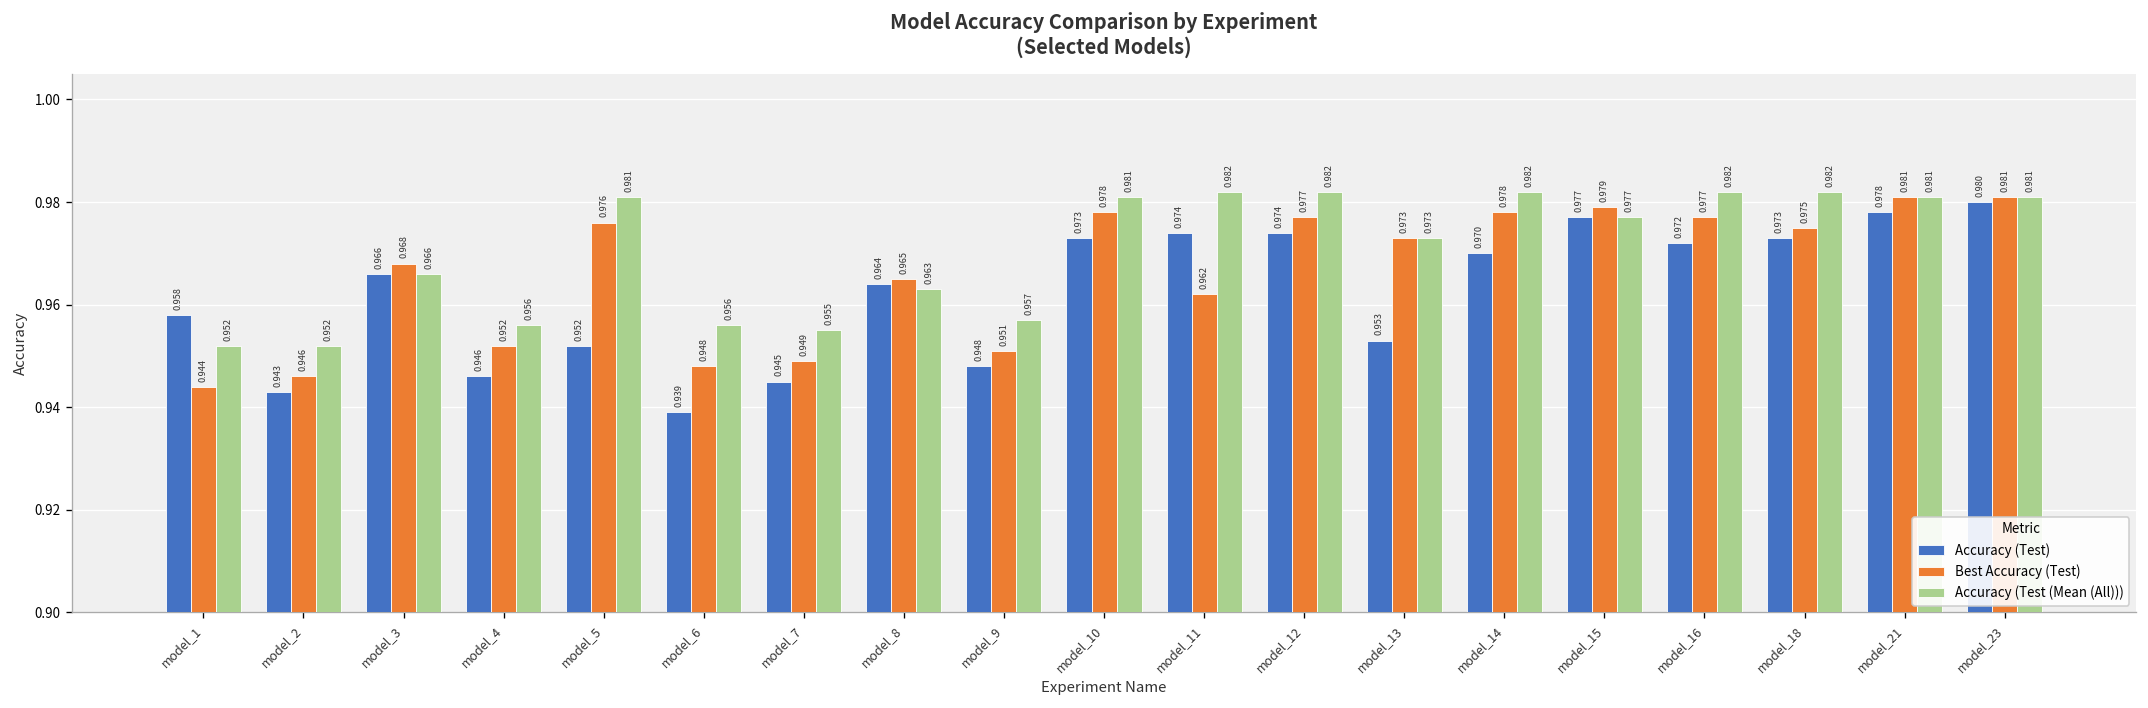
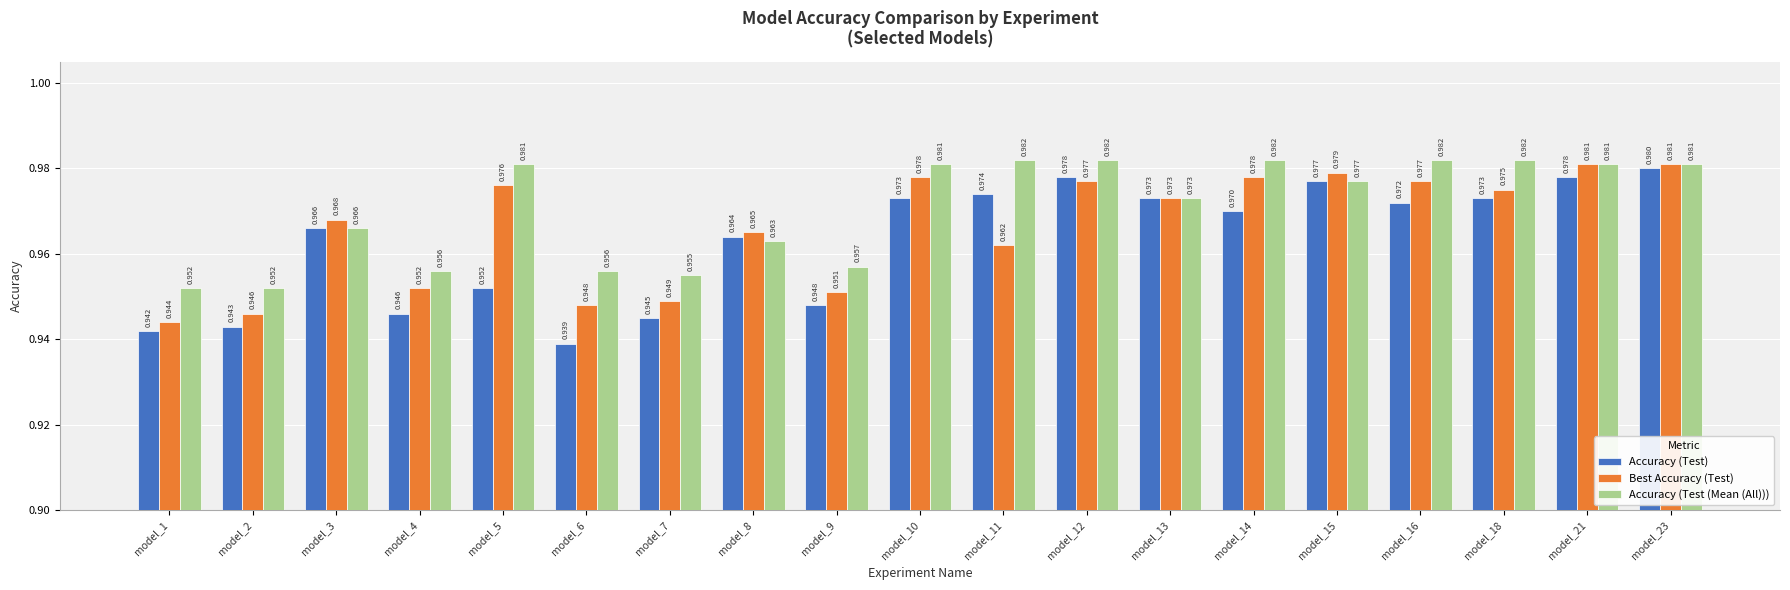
Accuracy (Test), model_1: 0.958 -> 0.942
Accuracy (Test), model_12: 0.974 -> 0.978
Accuracy (Test), model_13: 0.953 -> 0.973
